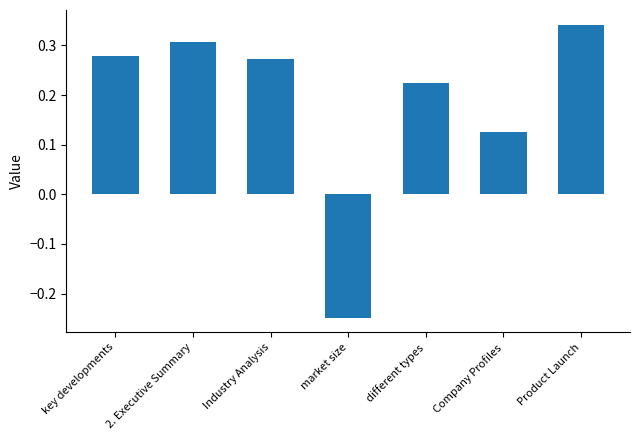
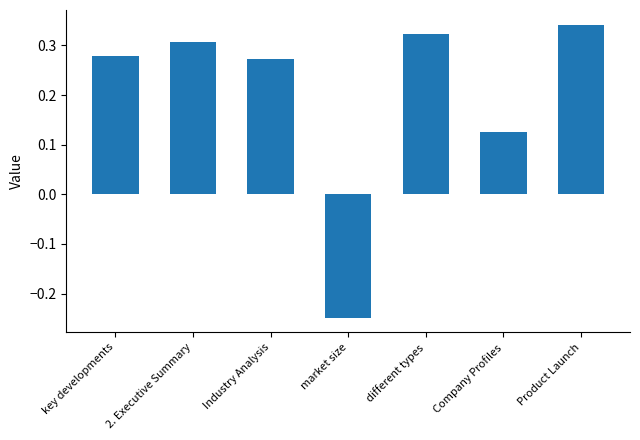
different types: 0.23 -> 0.32
